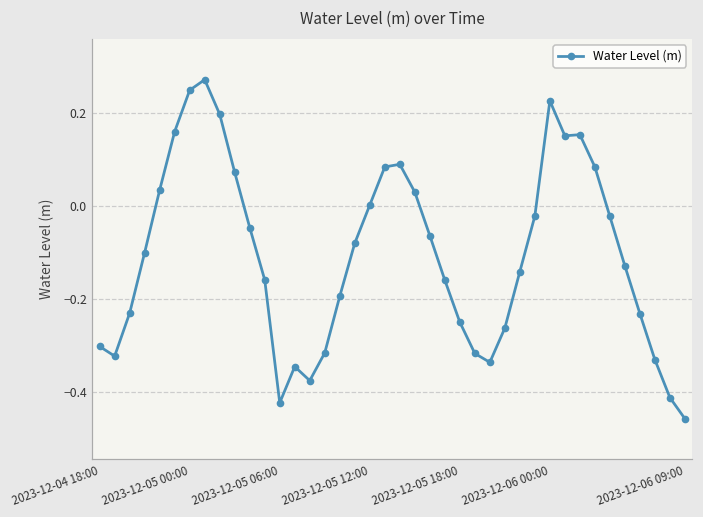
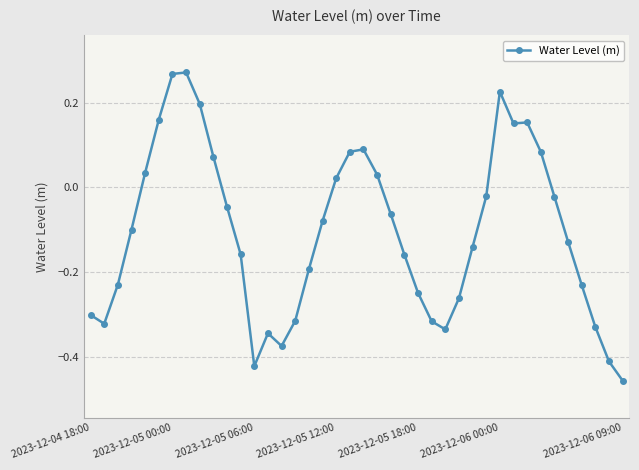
2023-12-05 00:00: 0.25 -> 0.27
2023-12-05 12:00: 0.00 -> 0.02
